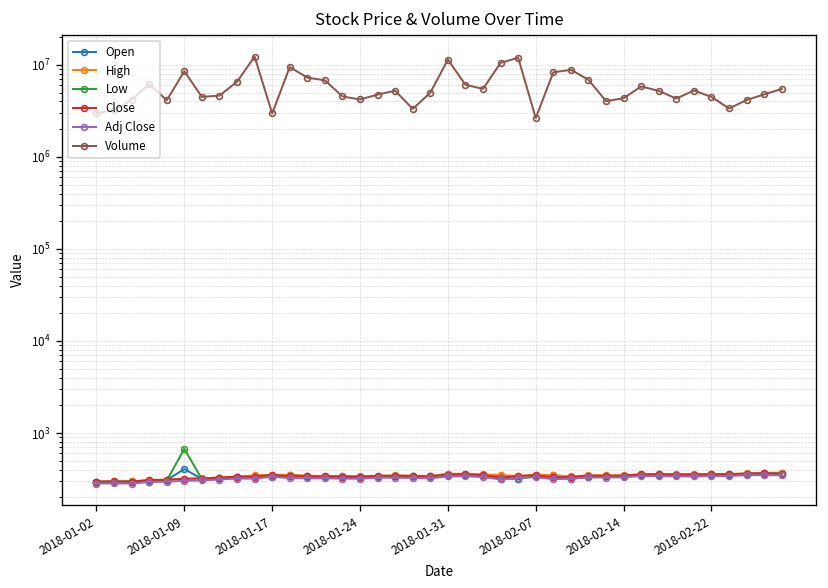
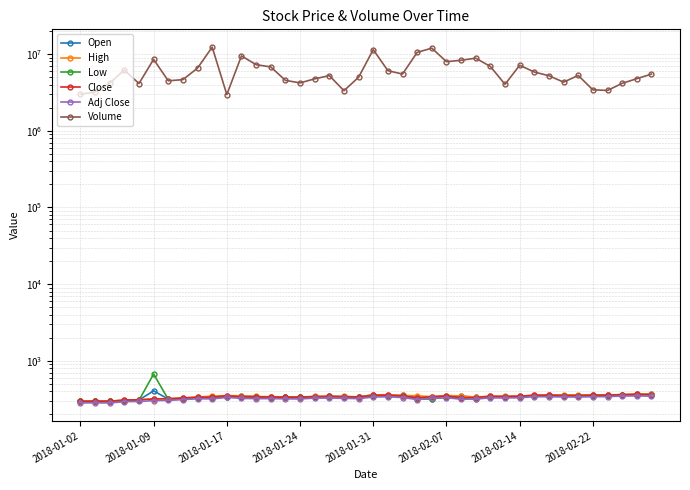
Volume, 2018-02-07: 2600000 -> 8000000
Volume, 2018-02-14: 4000000 -> 7000000
Volume, 2018-02-22: 4000000 -> 3000000
